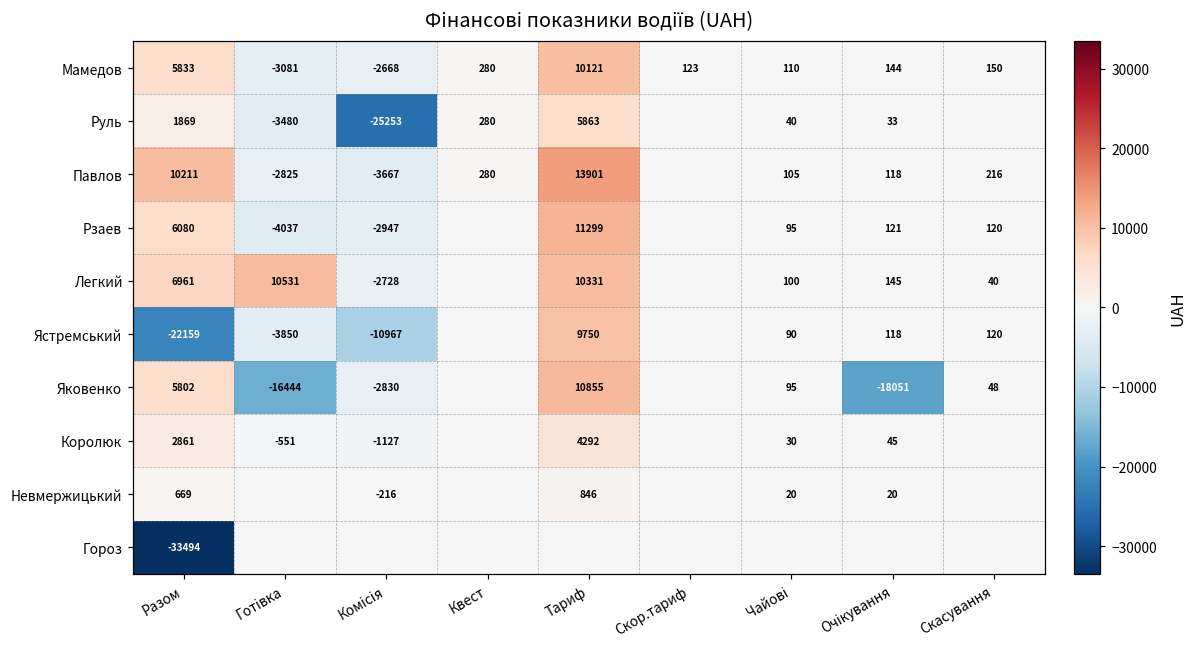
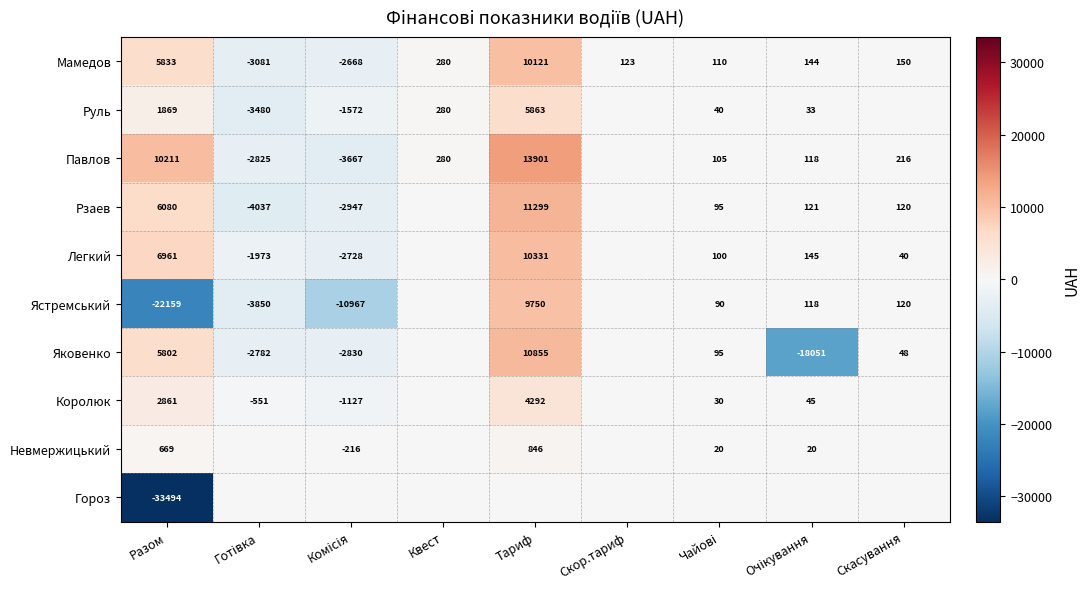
Руль, Комісія: -25253 -> -1572
Легкий, Готівка: 10531 -> -1973
Яковенко, Готівка: -16444 -> -2782
